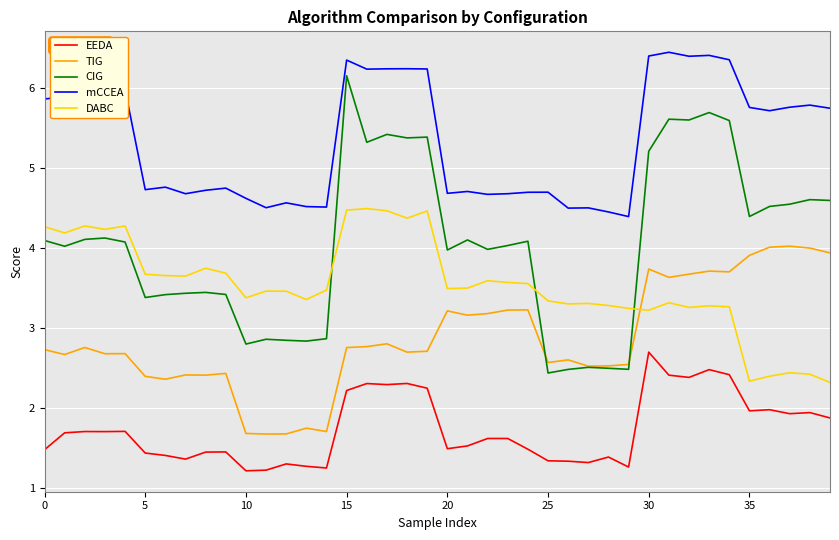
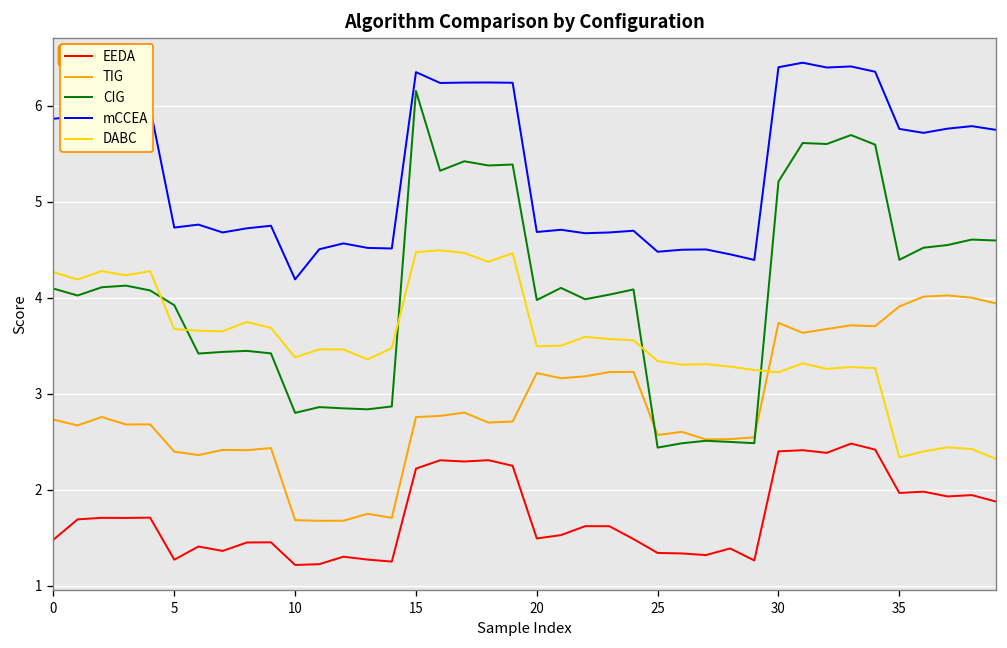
EEDA, 5: 1.4 -> 1.3
CIG, 5: 3.4 -> 3.9
mCCEA, 10: 4.6 -> 4.2
mCCEA, 25: 4.7 -> 4.5
EEDA, 30: 2.7 -> 2.4
